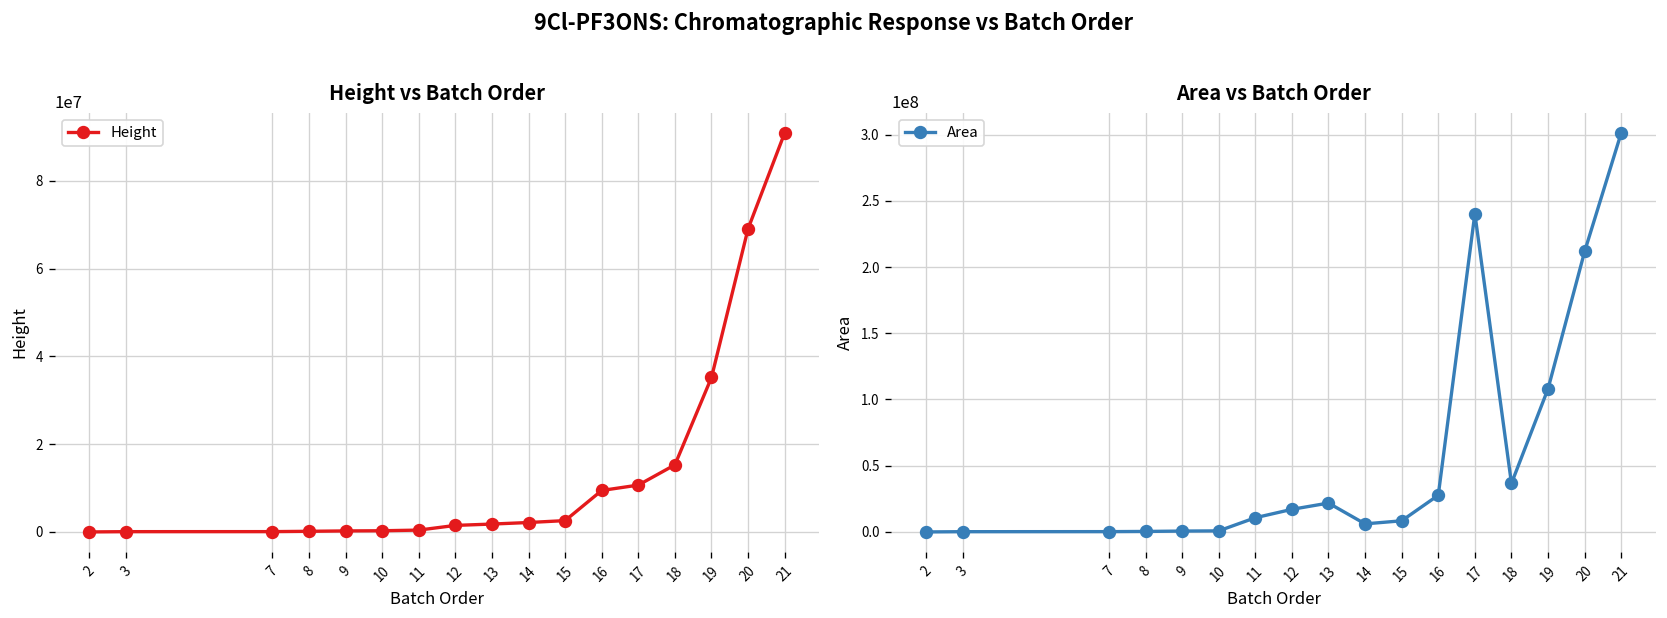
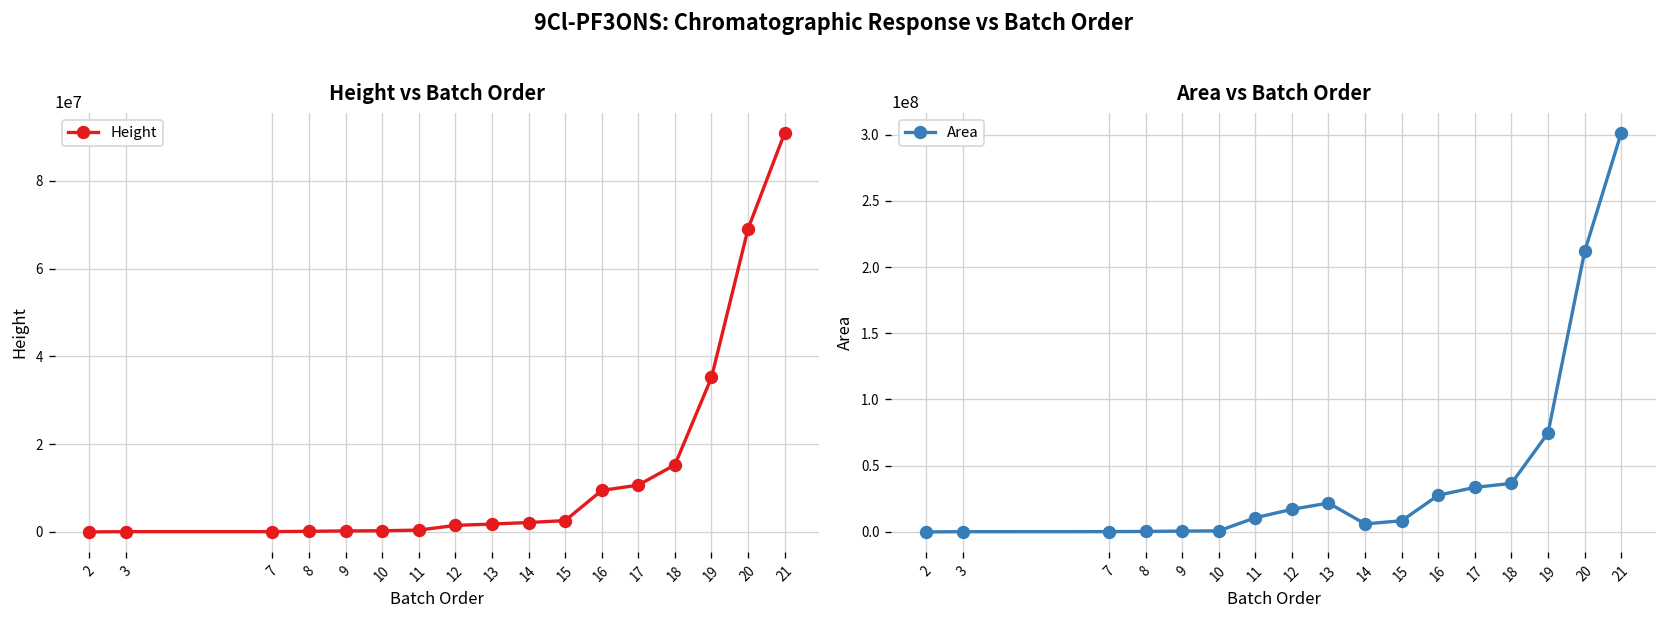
Area vs Batch Order, 17: 240000000 -> 34000000
Area vs Batch Order, 19: 108000000 -> 75000000
